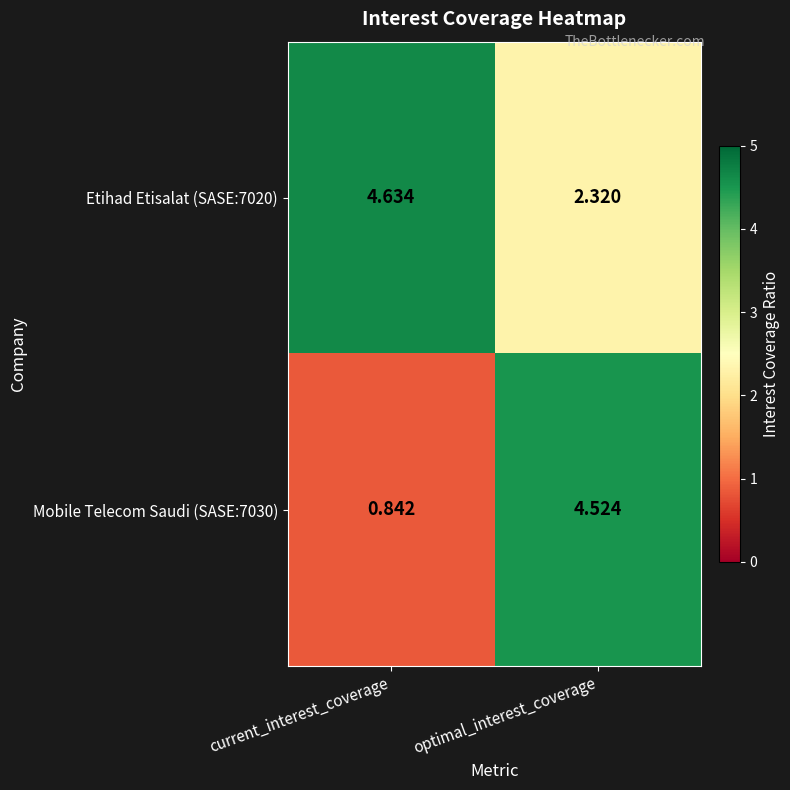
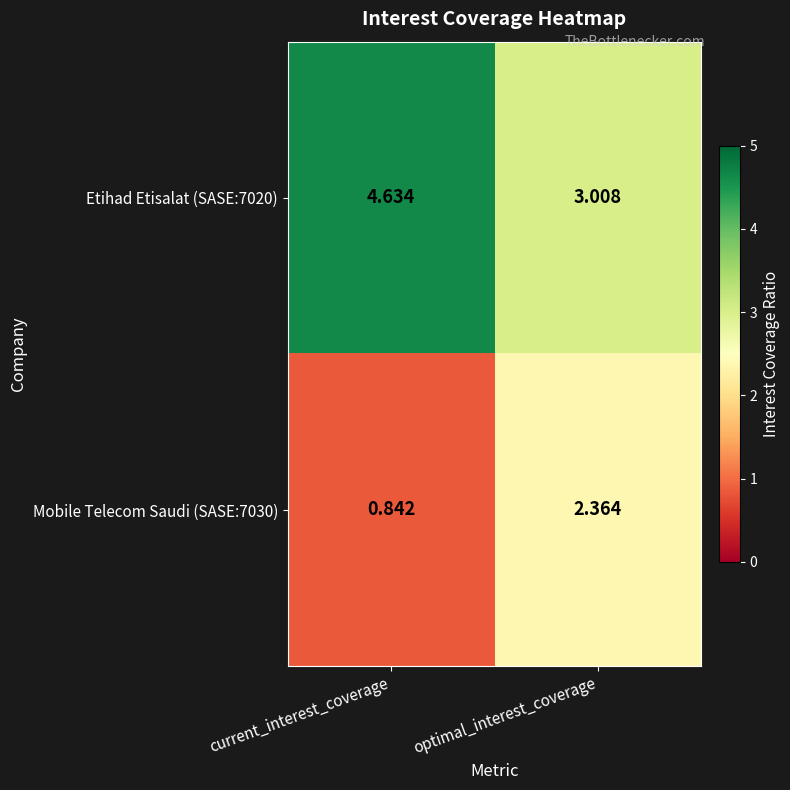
Etihad Etisalat (SASE:7020), optimal_interest_coverage: 2.320 -> 3.008
Mobile Telecom Saudi (SASE:7030), optimal_interest_coverage: 4.524 -> 2.364
